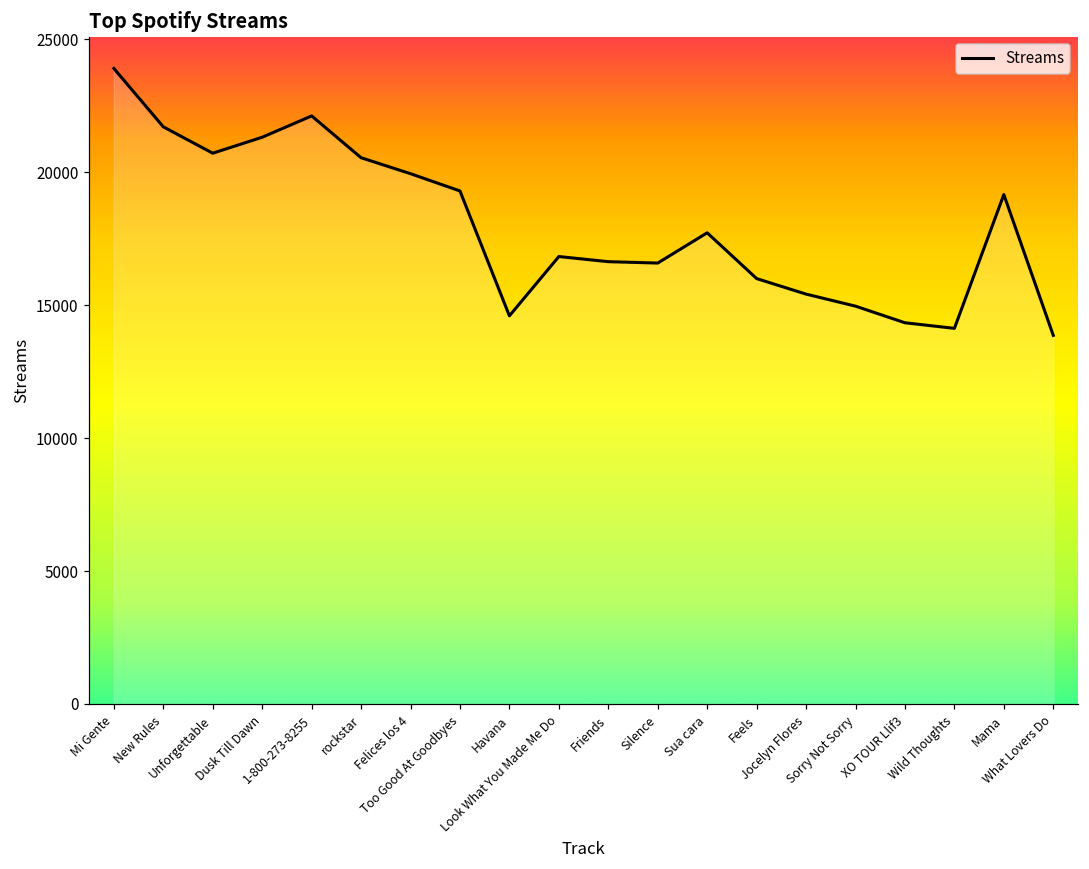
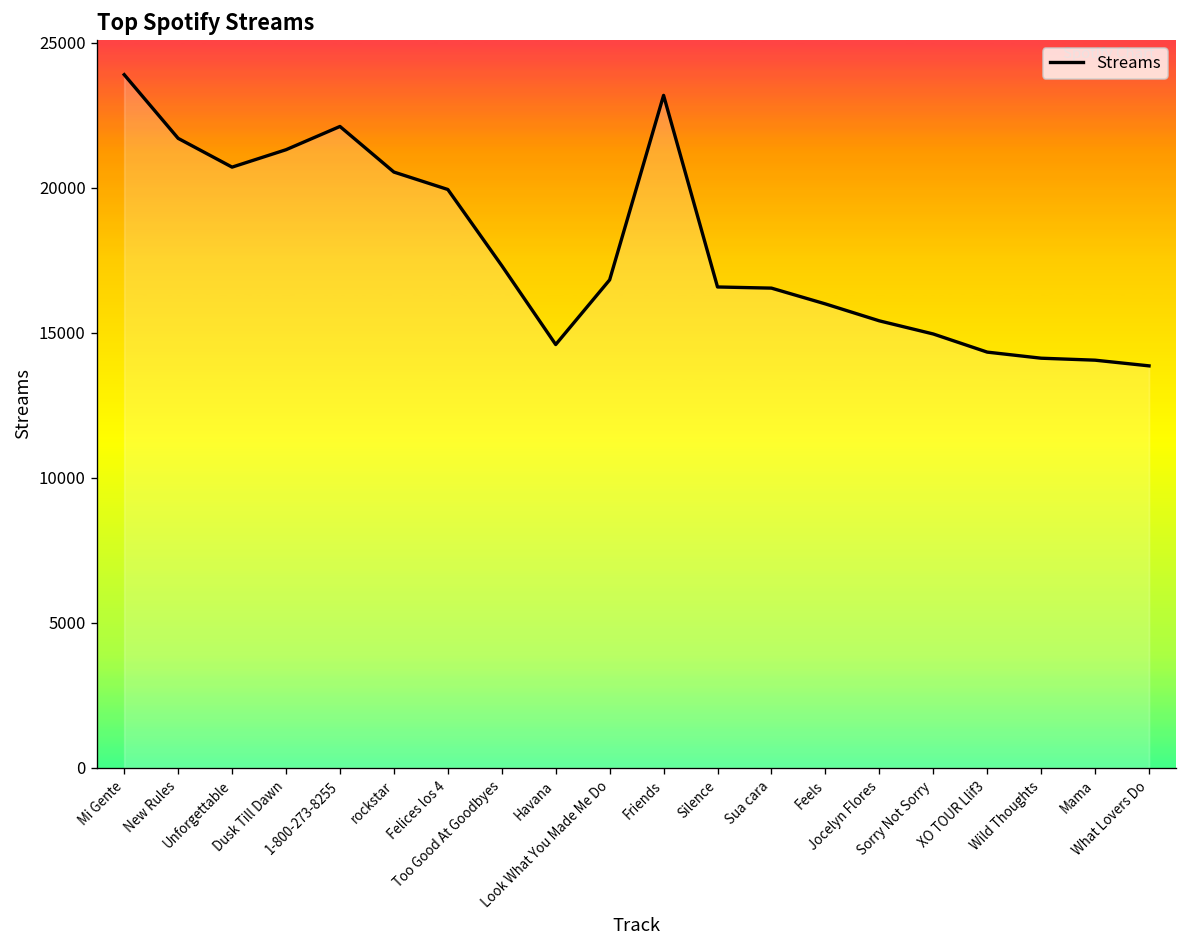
Too Good At Goodbyes: 19300 -> 17300
Friends: 16600 -> 23200
Sua cara: 17700 -> 16500
Mama: 19200 -> 14100
